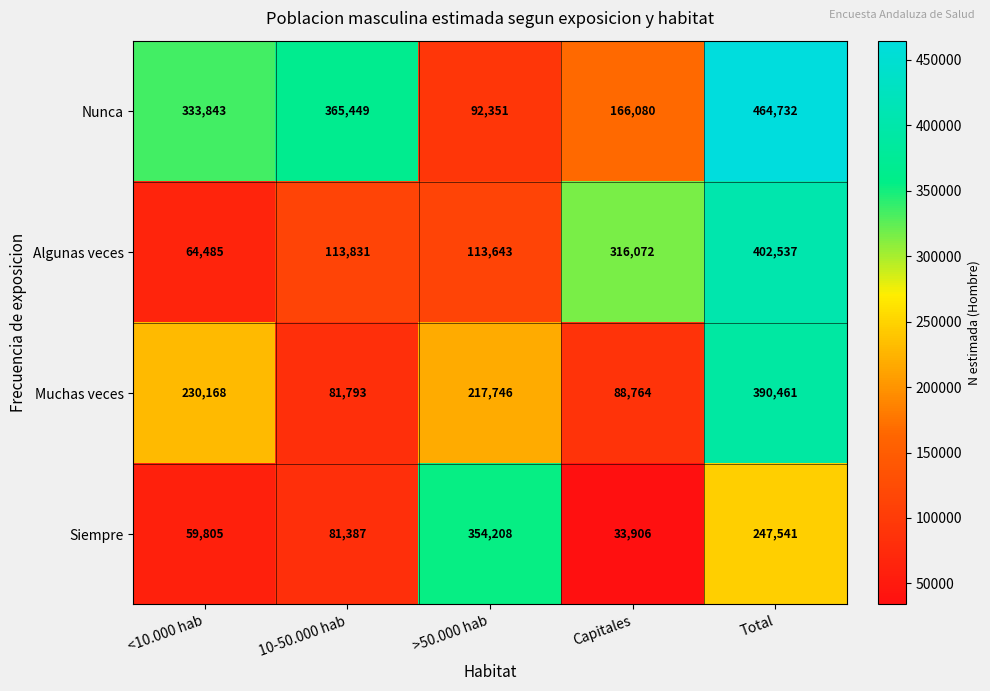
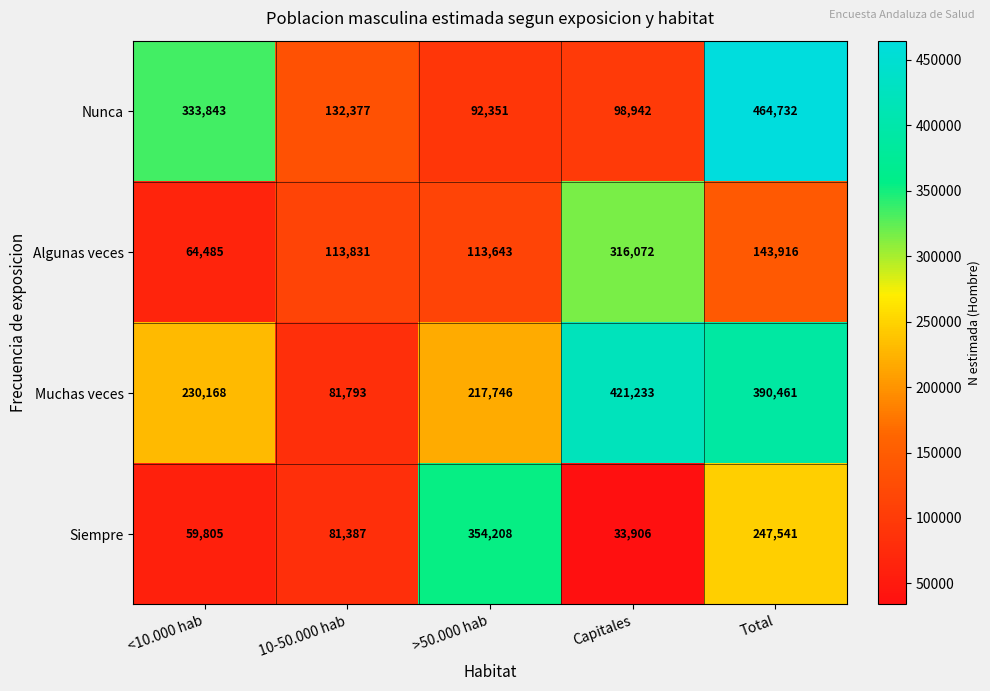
Nunca, 10-50.000 hab: 365,449 -> 132,377
Nunca, Capitales: 166,080 -> 98,942
Algunas veces, Total: 402,537 -> 143,916
Muchas veces, Capitales: 88,764 -> 421,233
